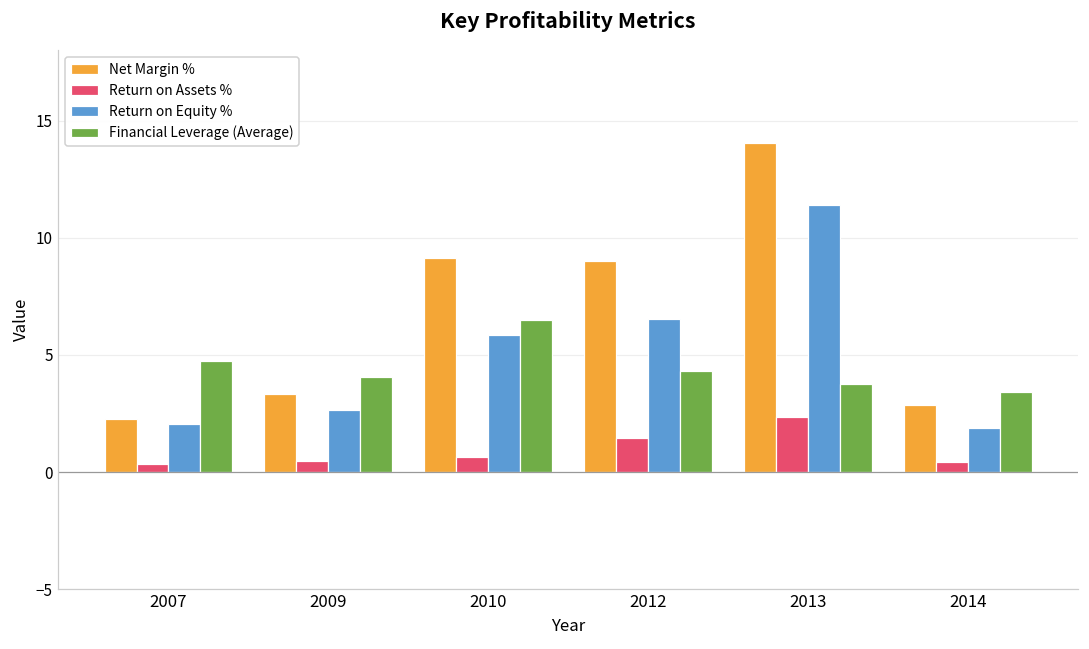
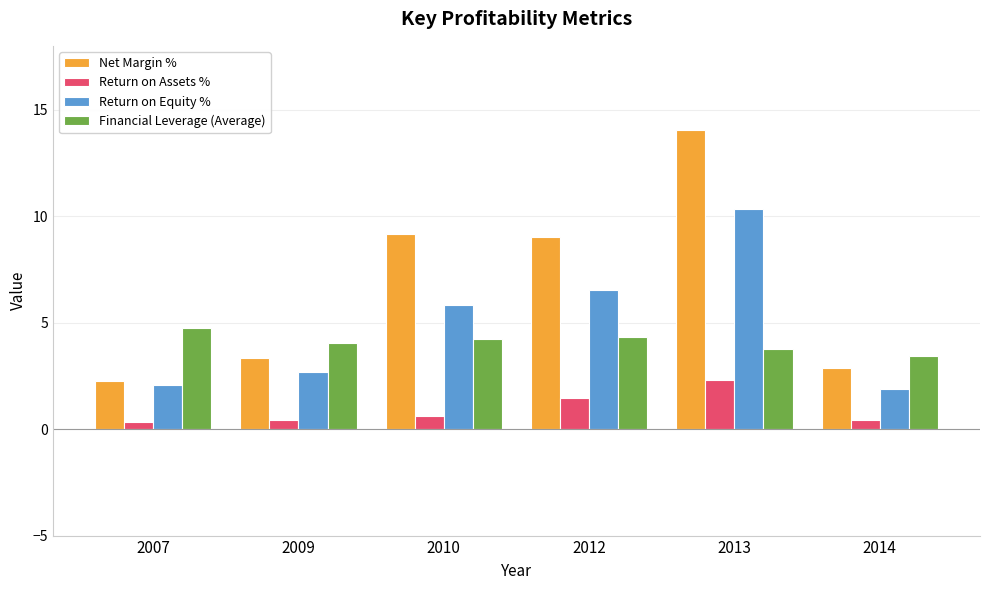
Financial Leverage (Average), 2010: 6.5 -> 4.2
Return on Equity %, 2013: 11.4 -> 10.3
